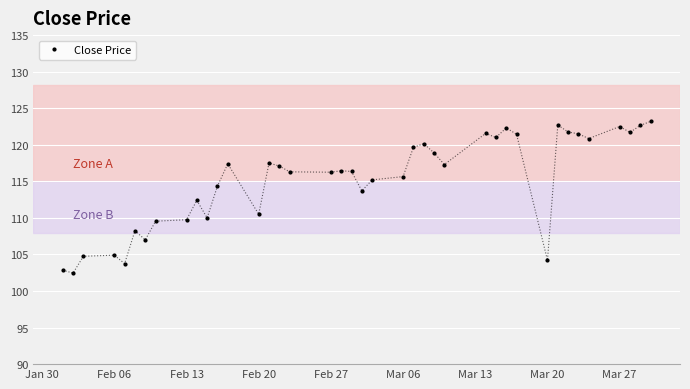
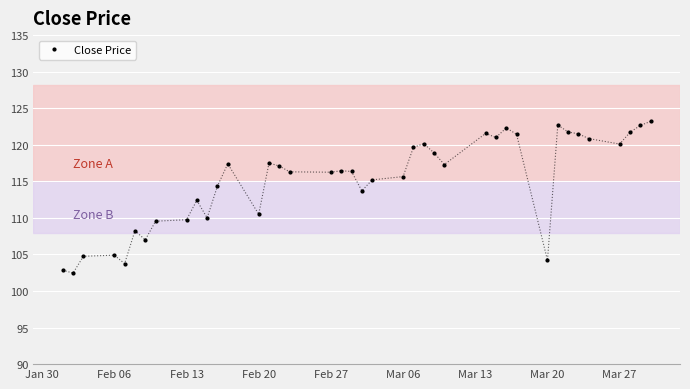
Mar 27: 123 -> 120
